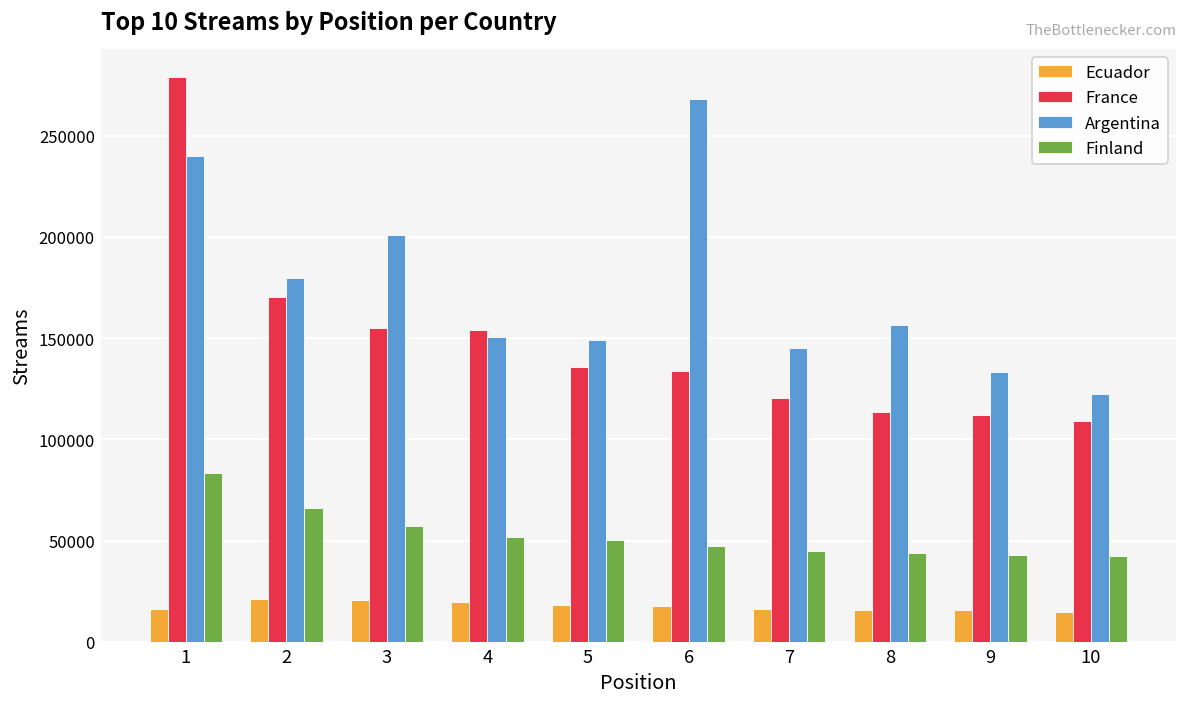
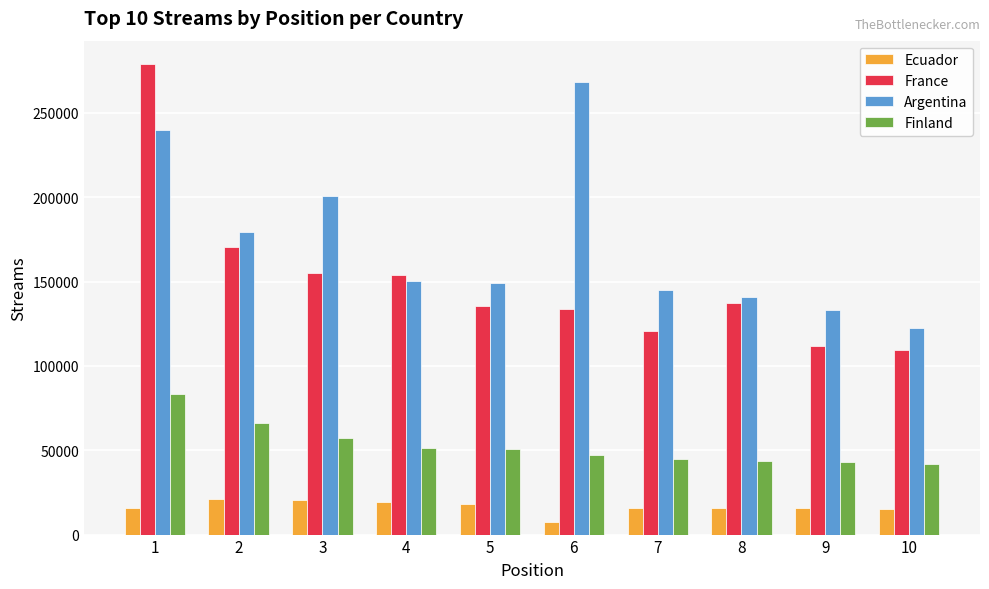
Ecuador, 6: 18000 -> 8000
France, 8: 114000 -> 137000
Argentina, 8: 157000 -> 141000
